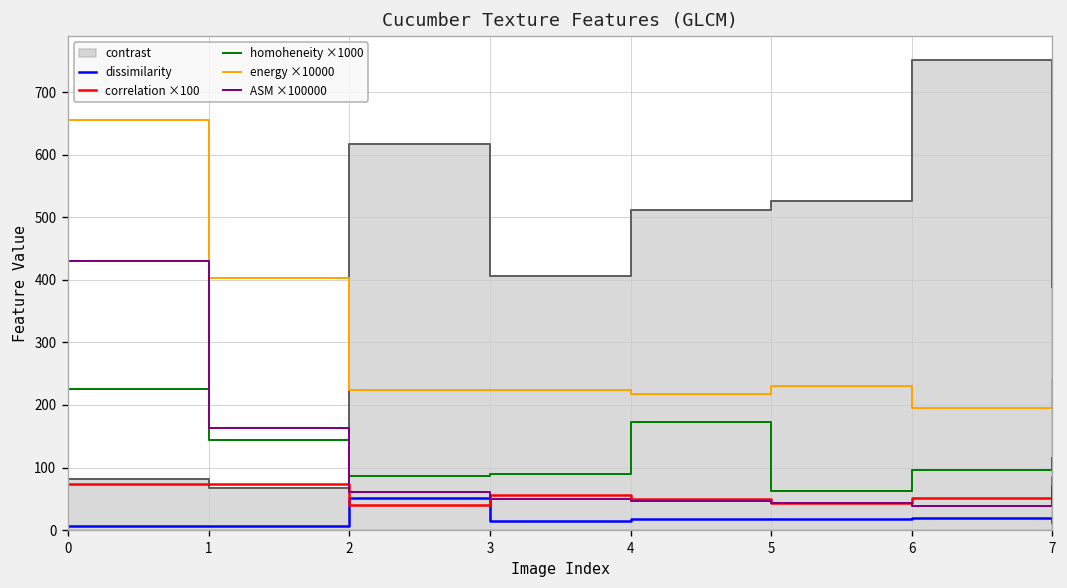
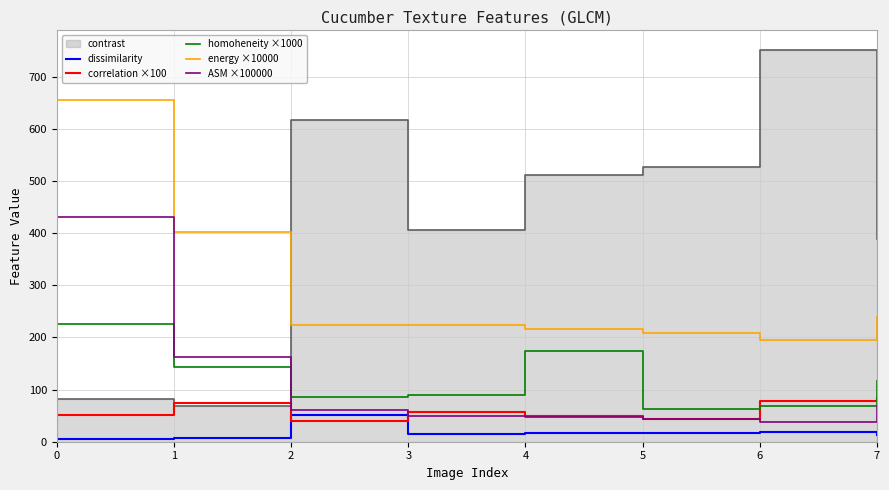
correlation ×100, 0: 70 -> 50
energy ×10000, 5: 230 -> 210
correlation ×100, 6: 50 -> 80
homoheneity ×1000, 6: 100 -> 70
